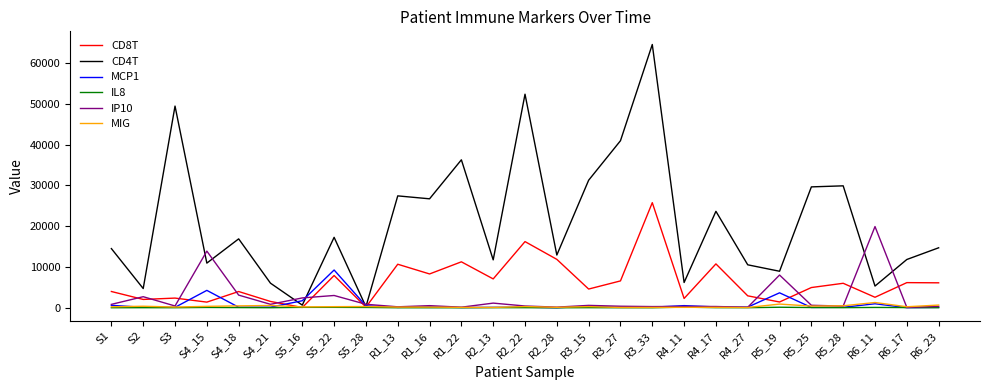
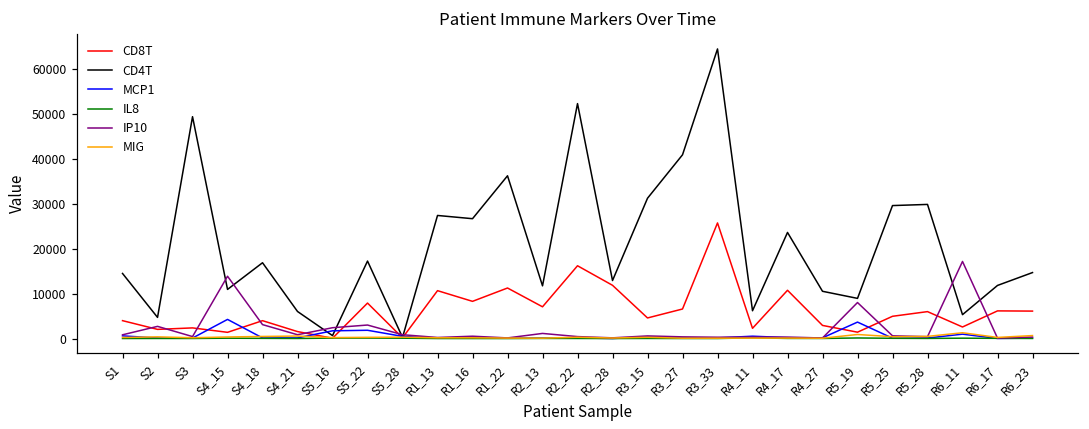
MCP1, S5_22: 9000 -> 2000
IP10, R6_11: 20000 -> 17000
